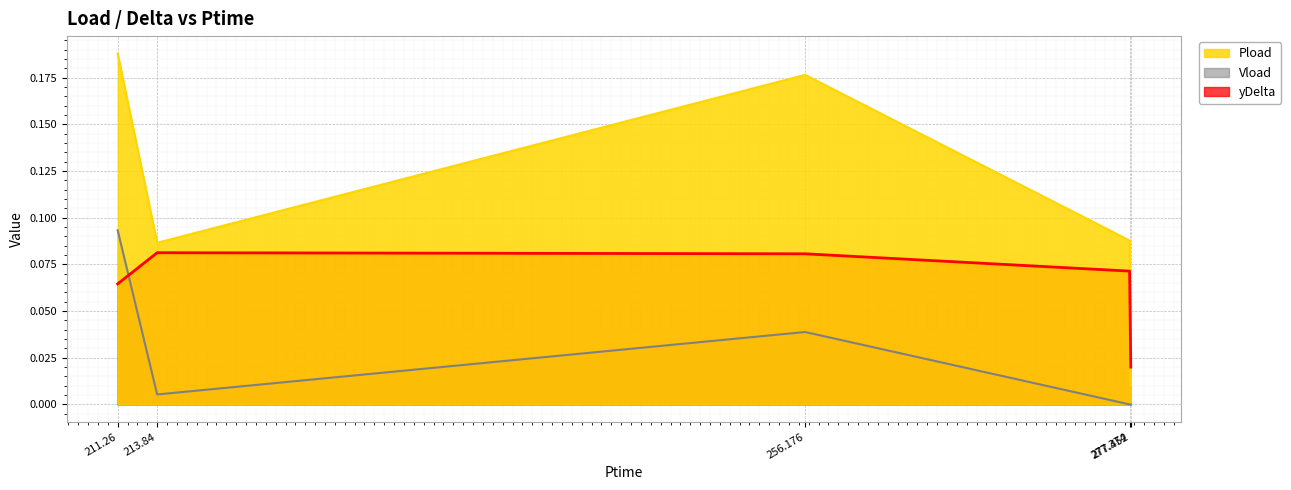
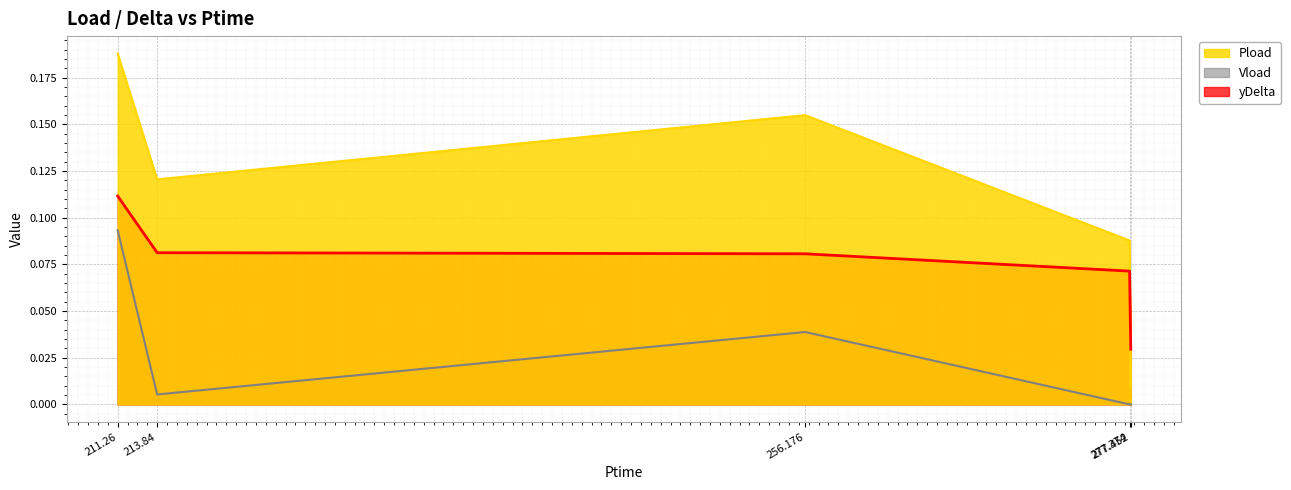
yDelta, 211.26: 0.065 -> 0.112
Pload, 213.84: 0.087 -> 0.121
Pload, 256.176: 0.177 -> 0.155
yDelta, 277.452: 0.020 -> 0.030
